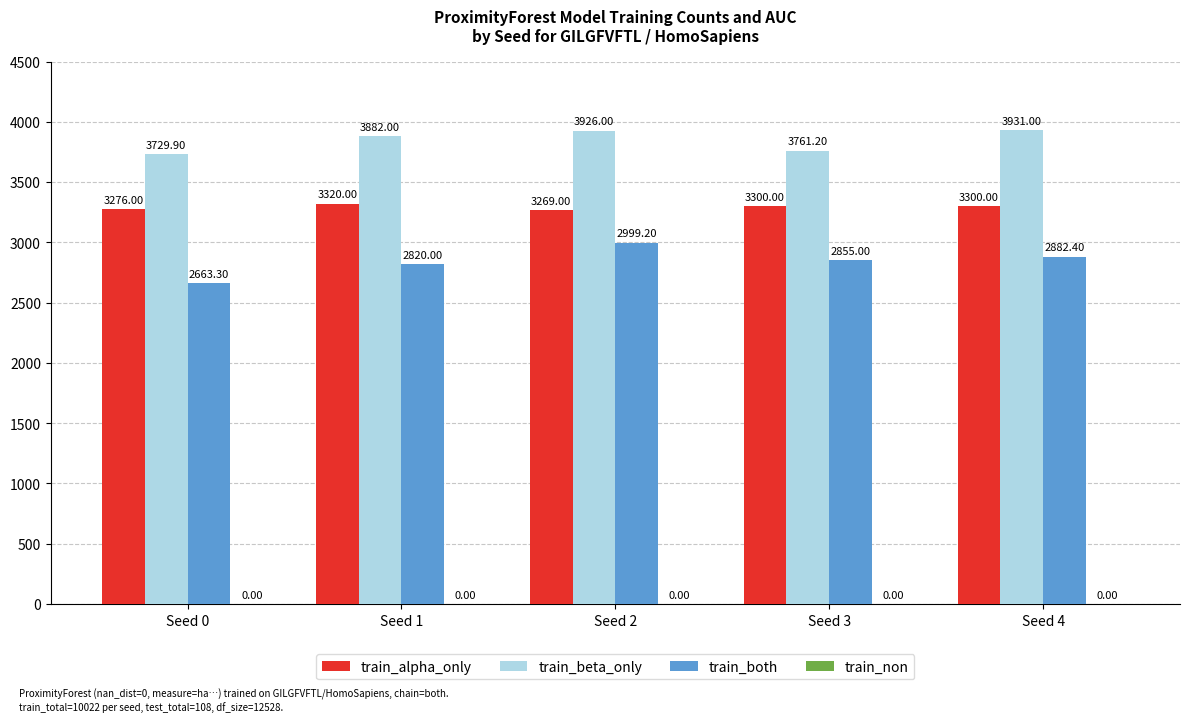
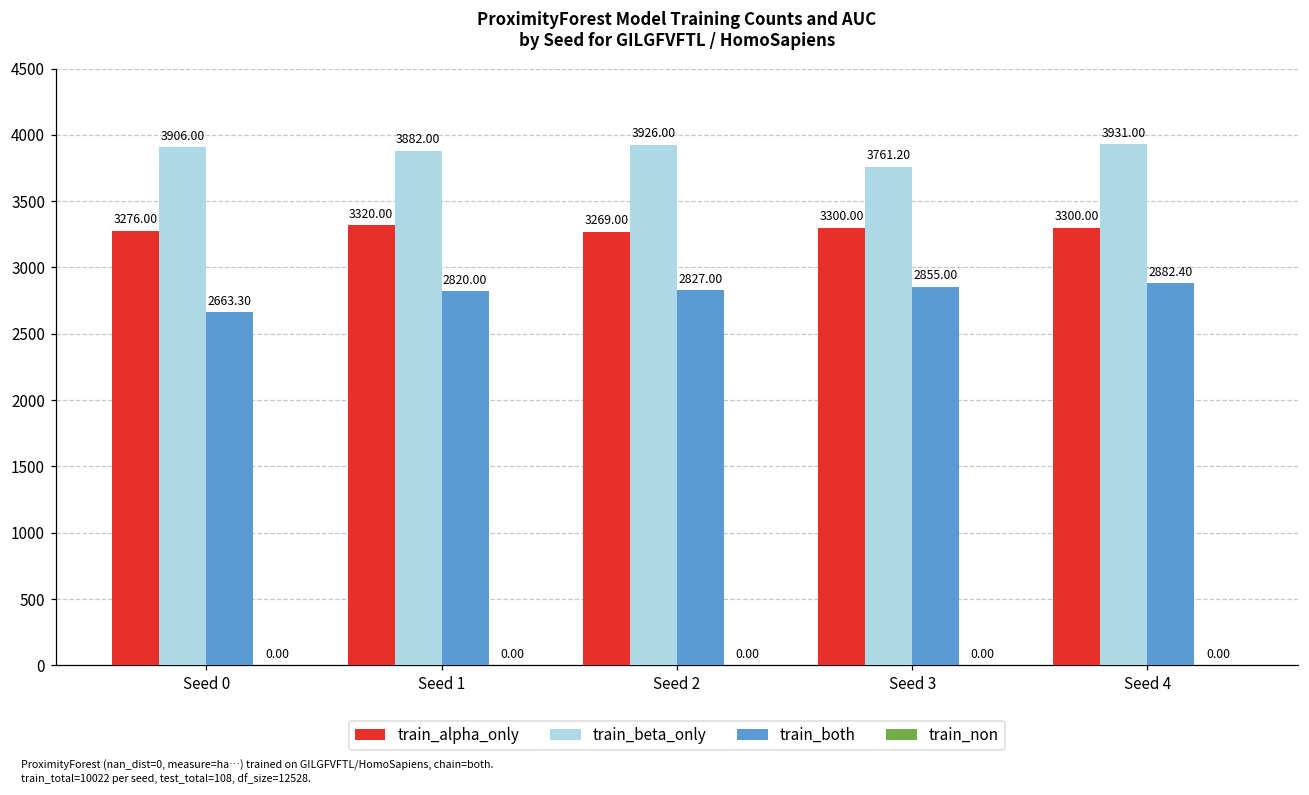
train_beta_only, Seed 0: 3729.90 -> 3906.00
train_both, Seed 2: 2999.20 -> 2827.00
